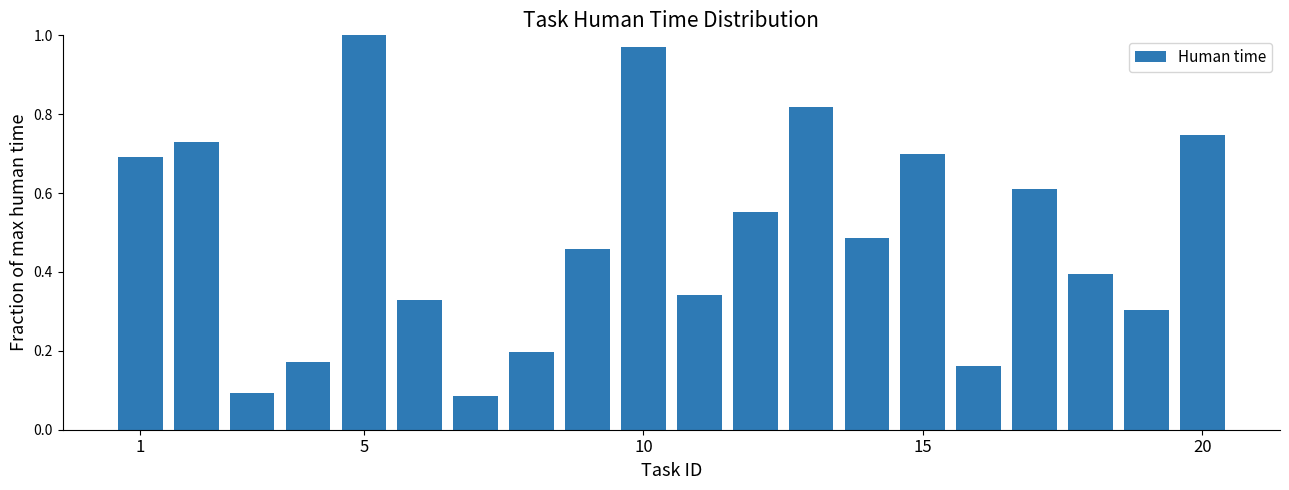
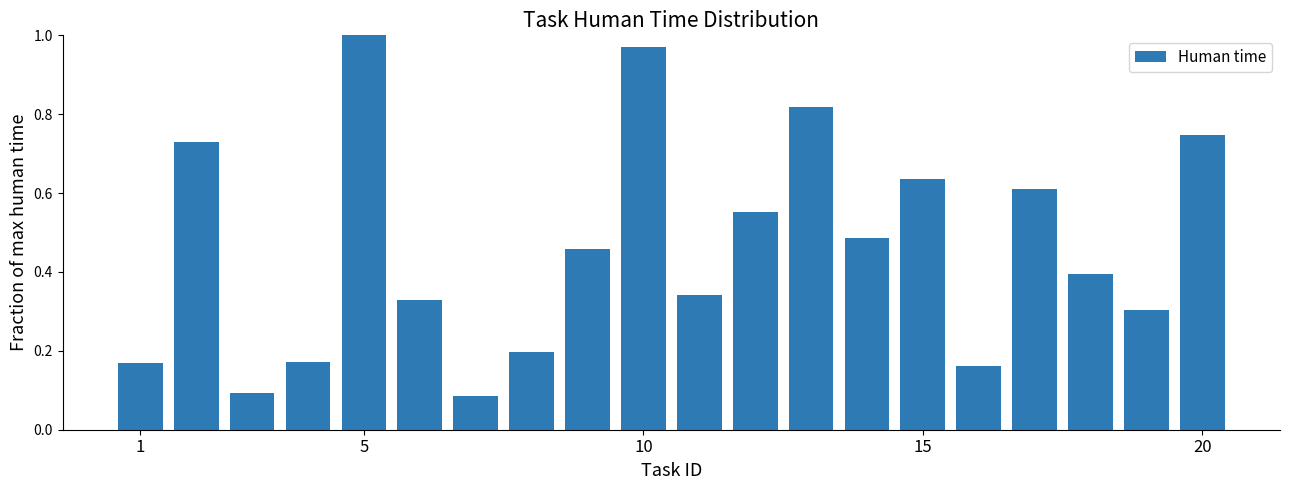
1: 0.69 -> 0.17
15: 0.70 -> 0.63
